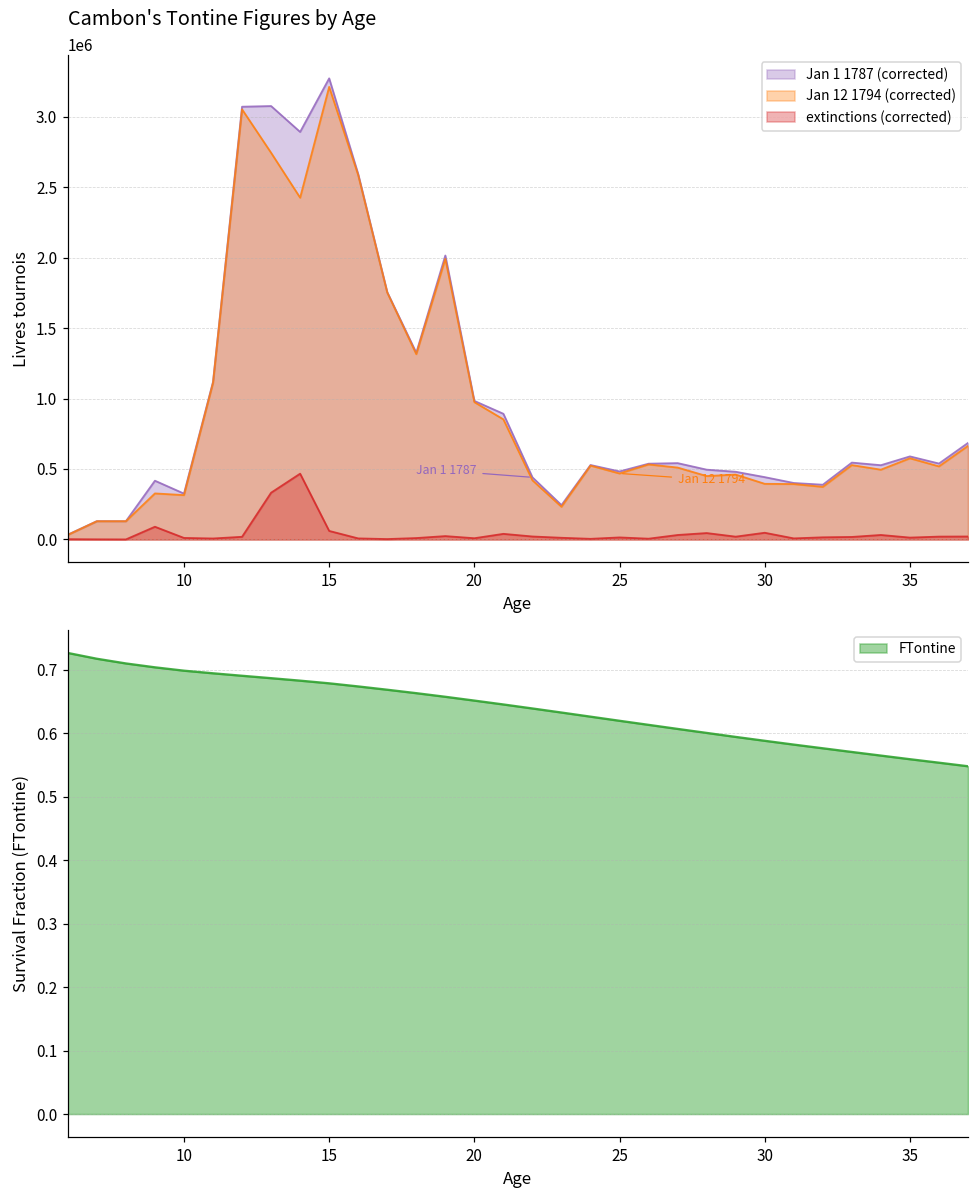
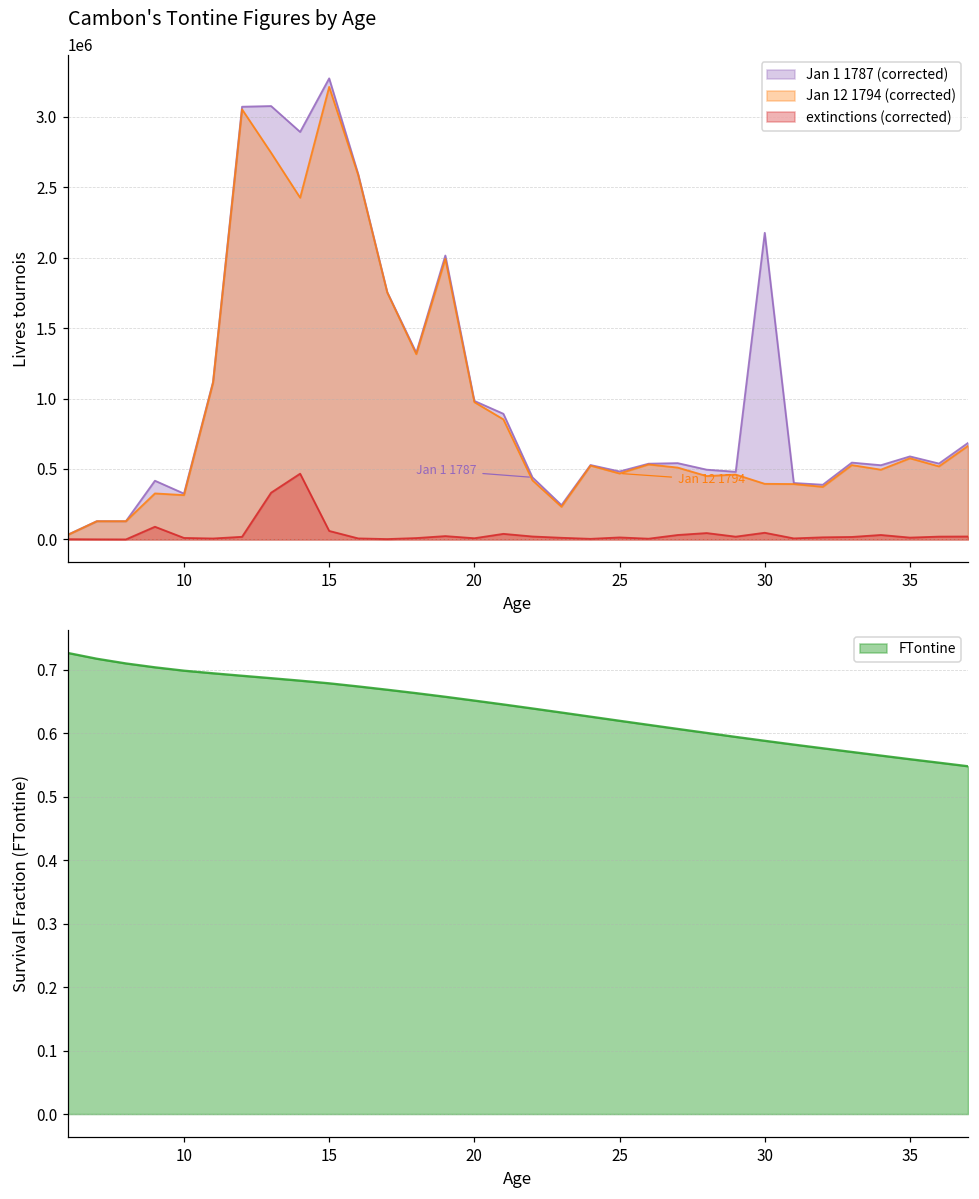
Cambon's Tontine Figures by Age, Jan 1 1787 (corrected), 30: 440000 -> 2180000
